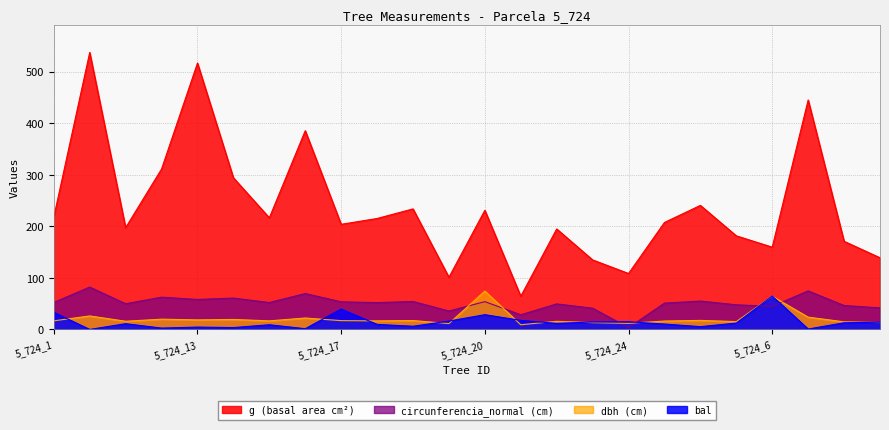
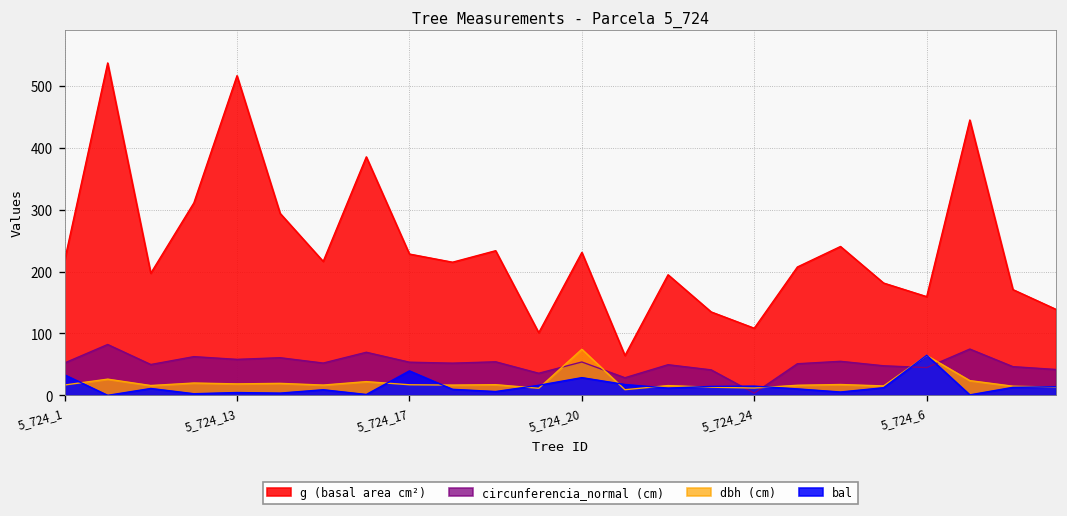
g (basal area cm²), 5_724_17: 200 -> 230
